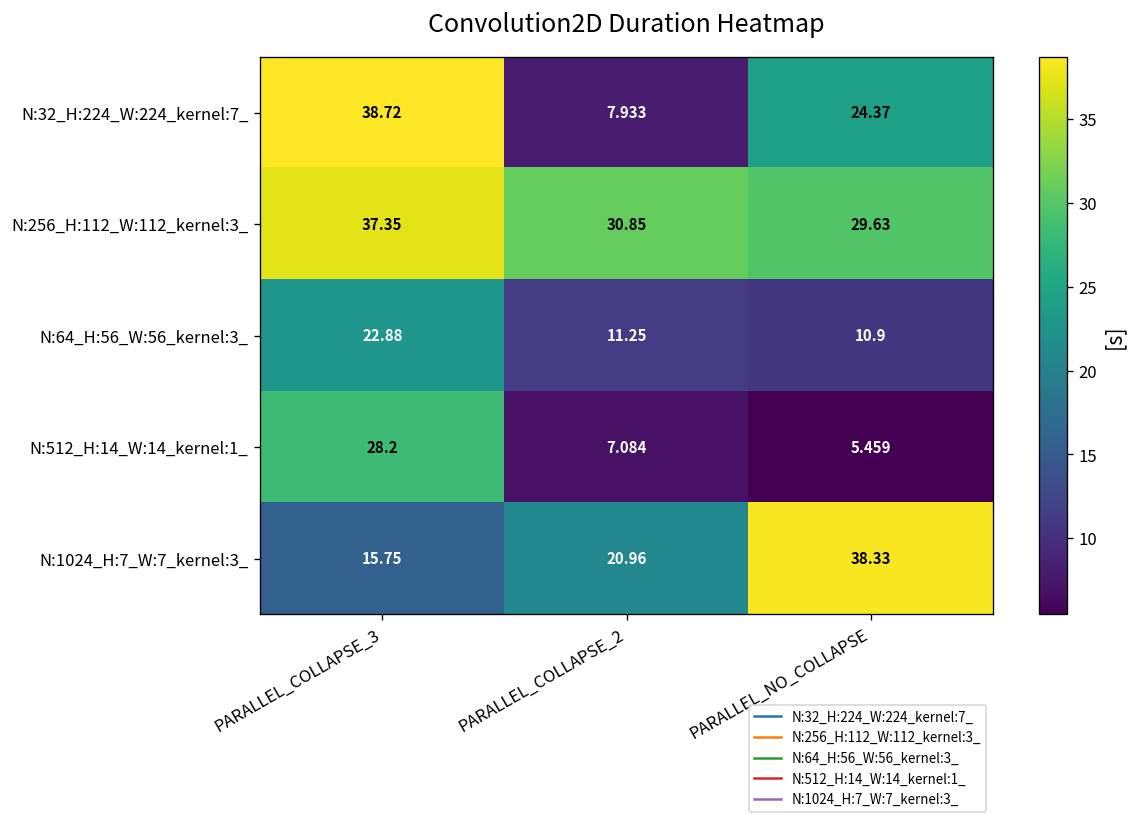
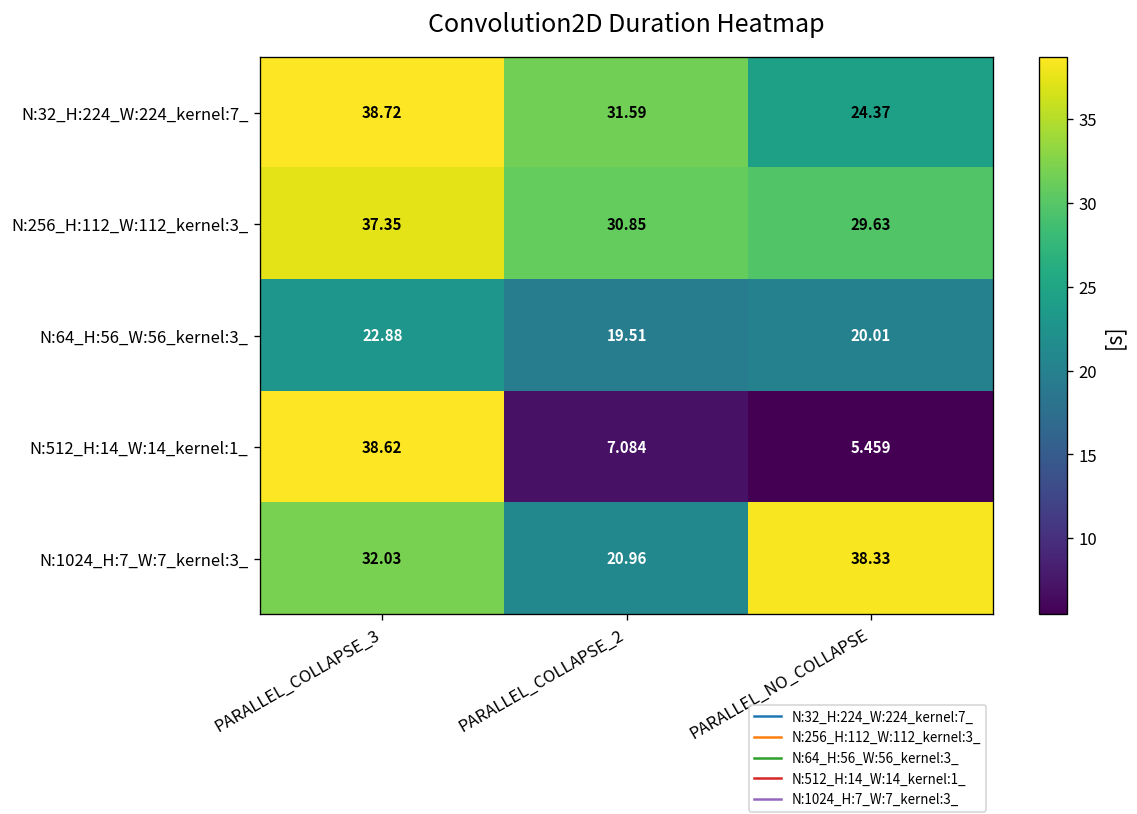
N:32_H:224_W:224_kernel:7_, PARALLEL_COLLAPSE_2: 7.933 -> 31.59
N:64_H:56_W:56_kernel:3_, PARALLEL_COLLAPSE_2: 11.25 -> 19.51
N:64_H:56_W:56_kernel:3_, PARALLEL_NO_COLLAPSE: 10.9 -> 20.01
N:512_H:14_W:14_kernel:1_, PARALLEL_COLLAPSE_3: 28.2 -> 38.62
N:1024_H:7_W:7_kernel:3_, PARALLEL_COLLAPSE_3: 15.75 -> 32.03
